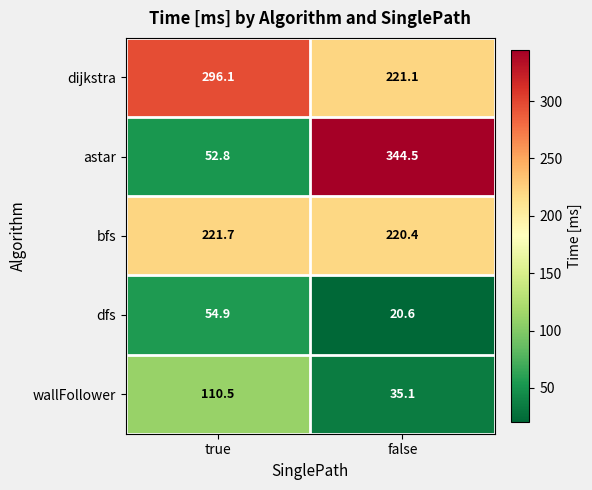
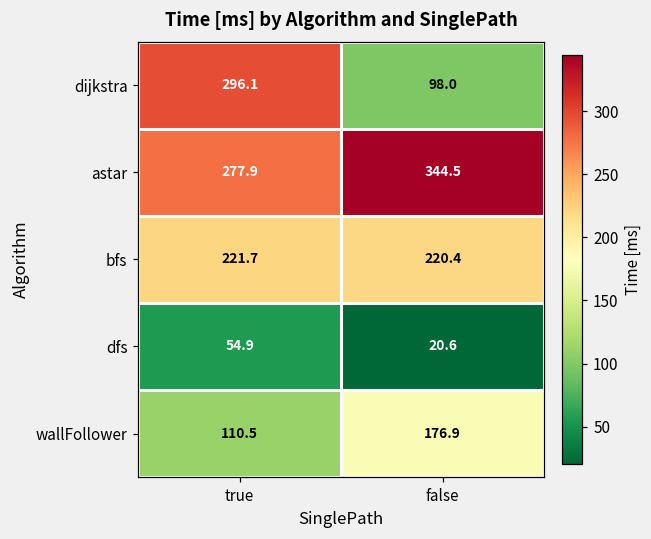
dijkstra, false: 221.1 -> 98.0
astar, true: 52.8 -> 277.9
wallFollower, false: 35.1 -> 176.9
